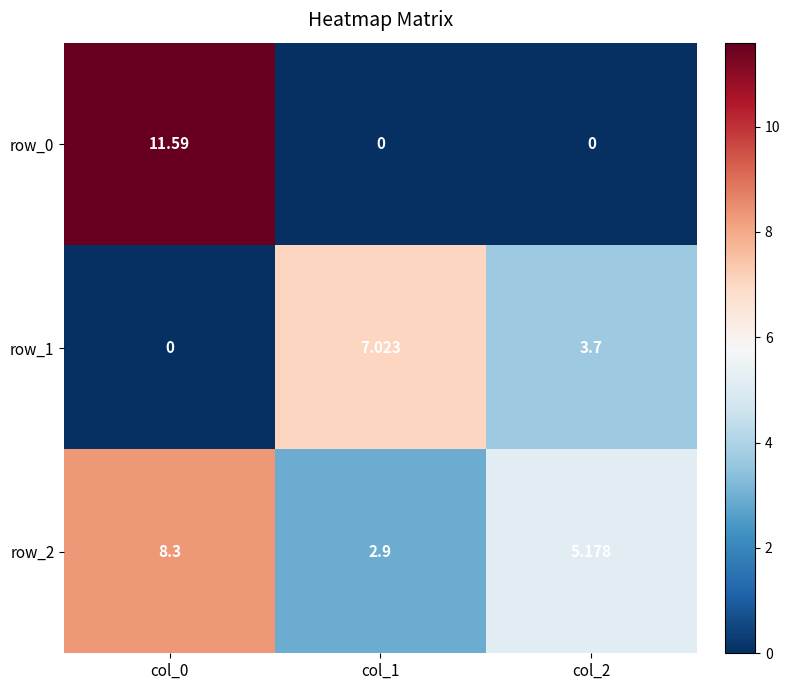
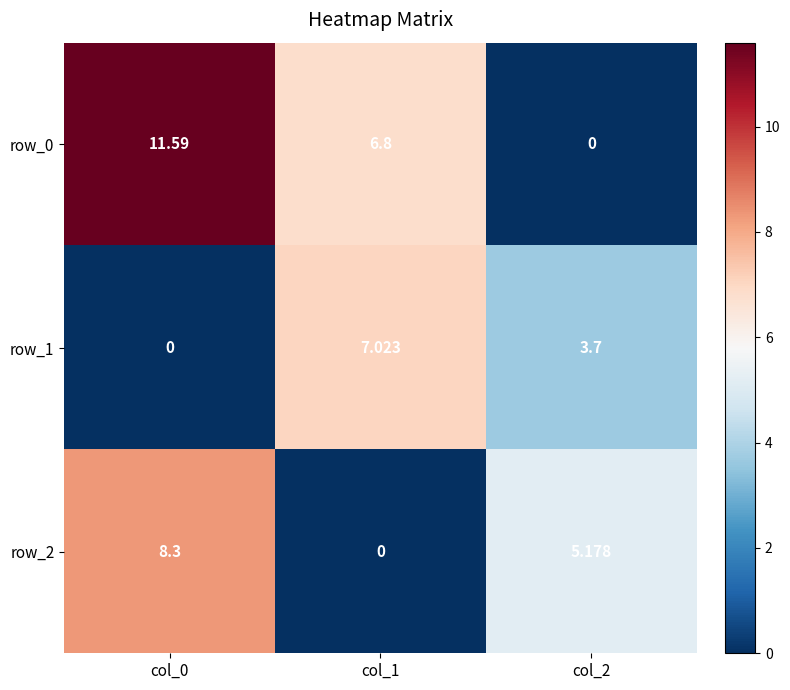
row_0, col_1: 0 -> 6.8
row_2, col_1: 2.9 -> 0
